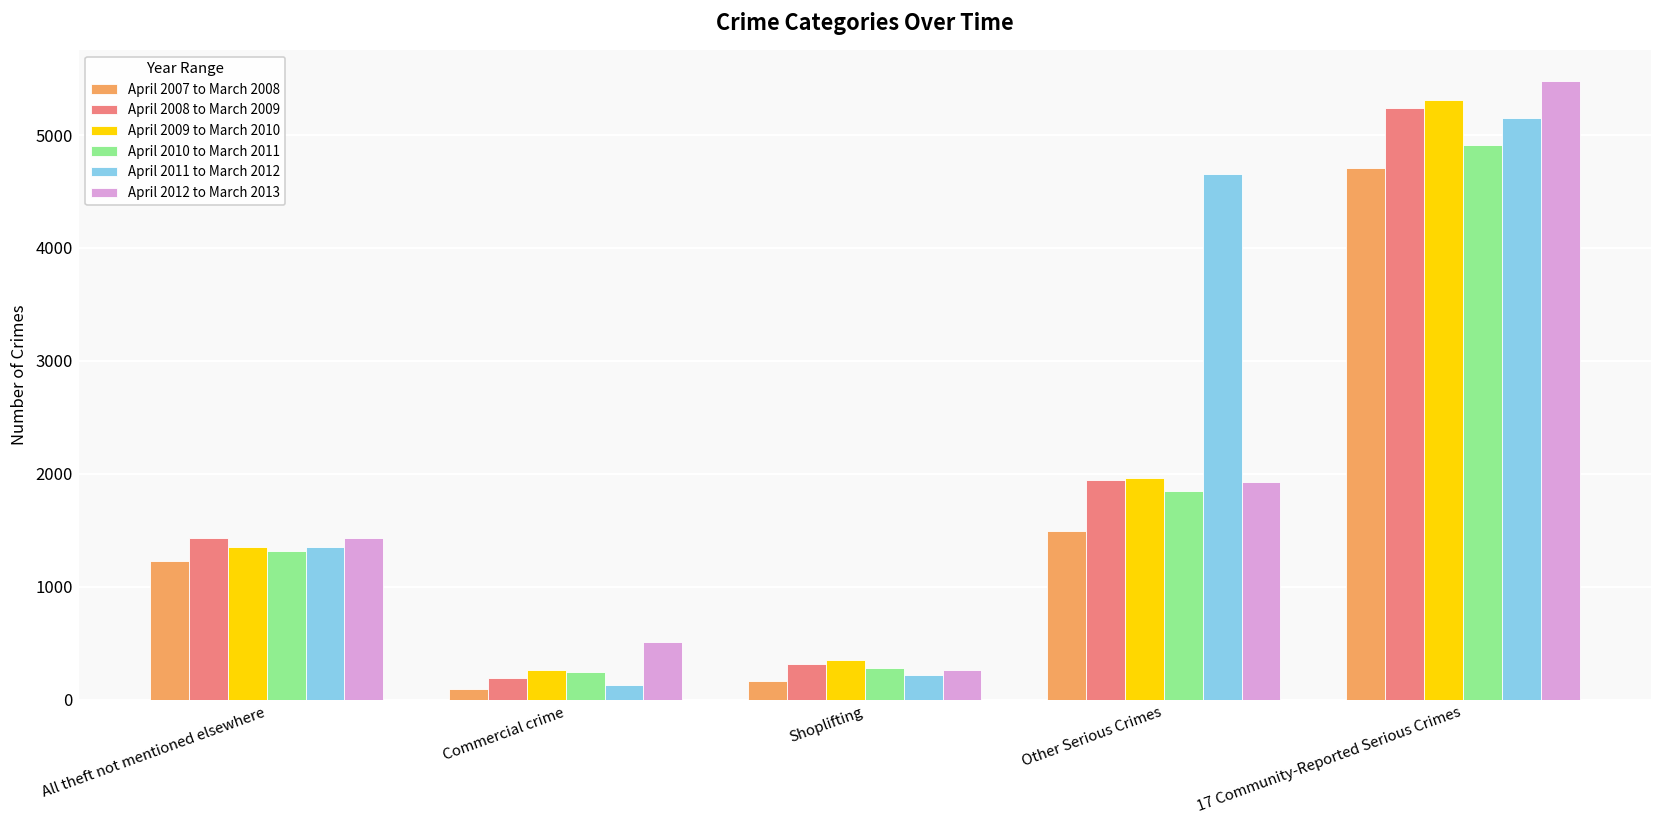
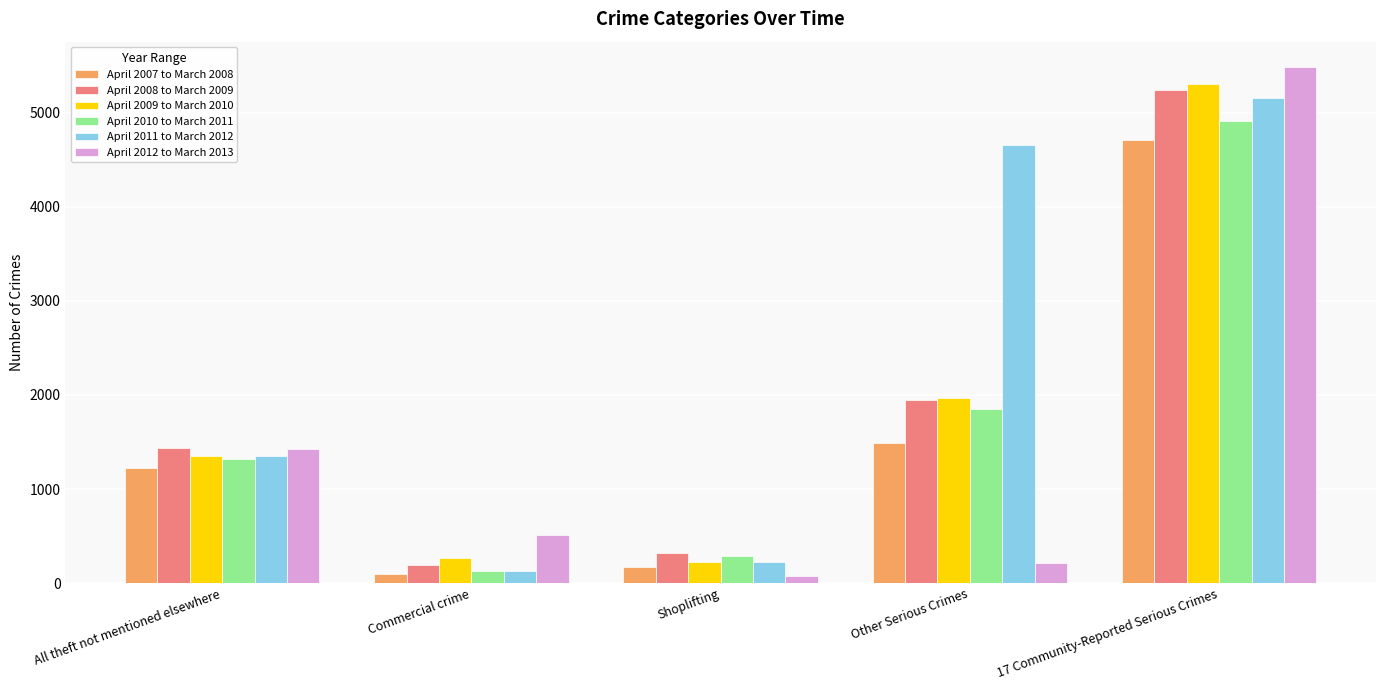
April 2010 to March 2011, Commercial crime: 200 -> 100
April 2009 to March 2010, Shoplifting: 300 -> 200
April 2012 to March 2013, Shoplifting: 300 -> 100
April 2012 to March 2013, Other Serious Crimes: 1900 -> 200
